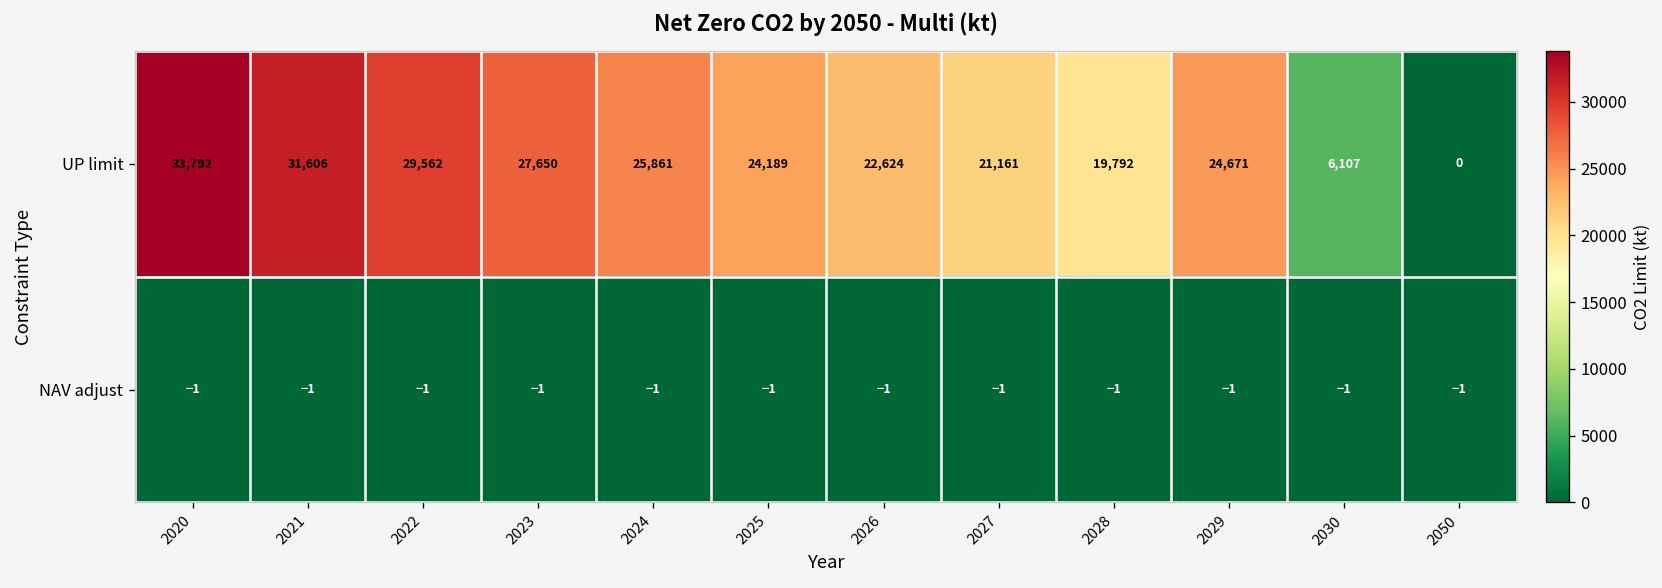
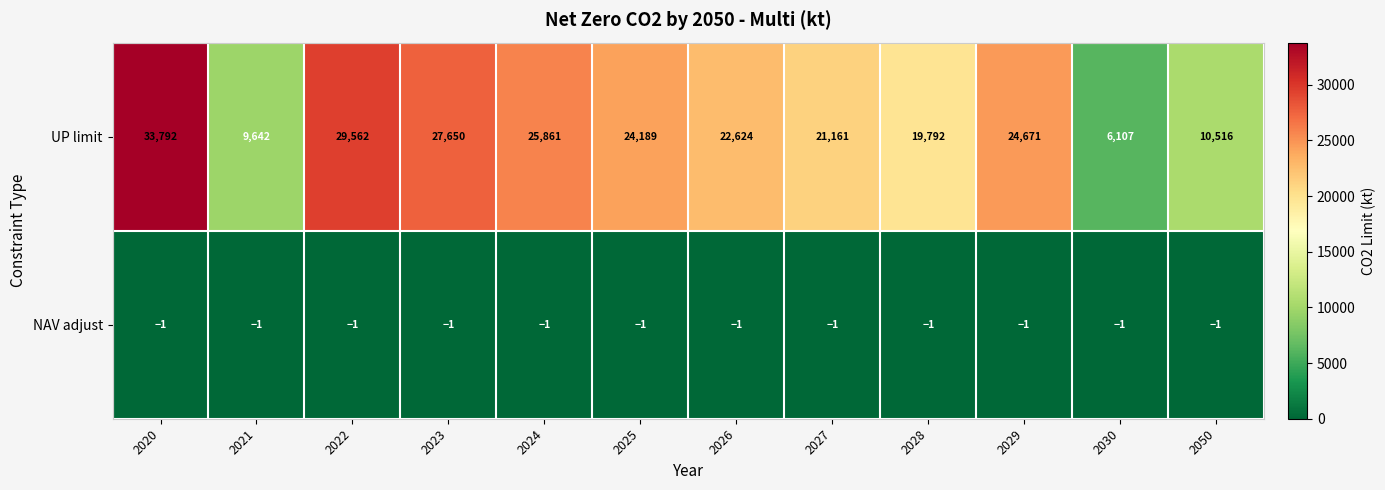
UP limit, 2021: 31,606 -> 9,642
UP limit, 2050: 0 -> 10,516
